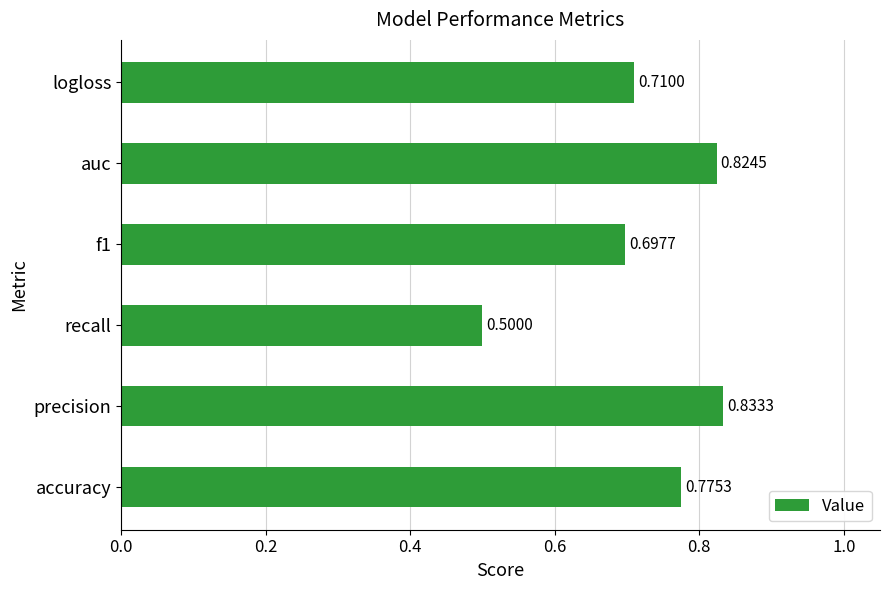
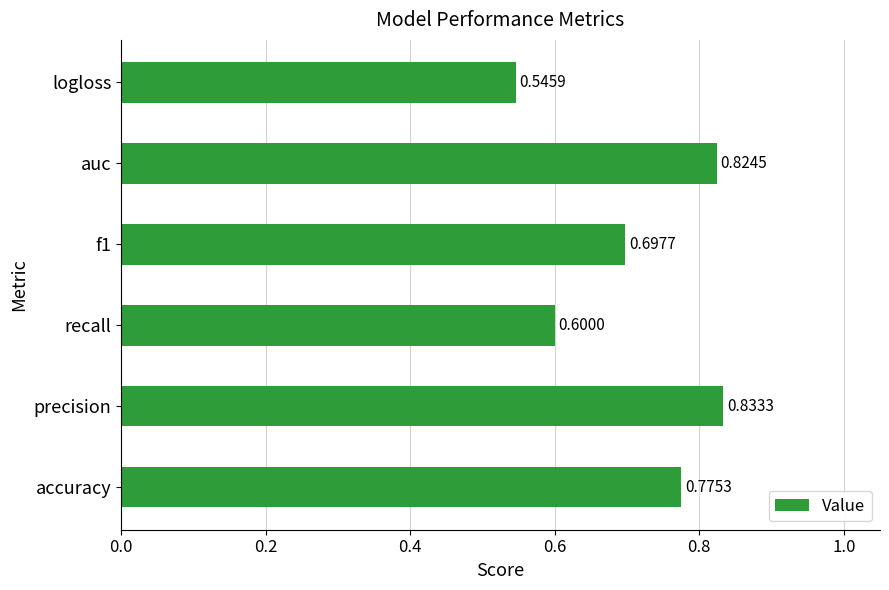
logloss: 0.7100 -> 0.5459
recall: 0.5000 -> 0.6000
